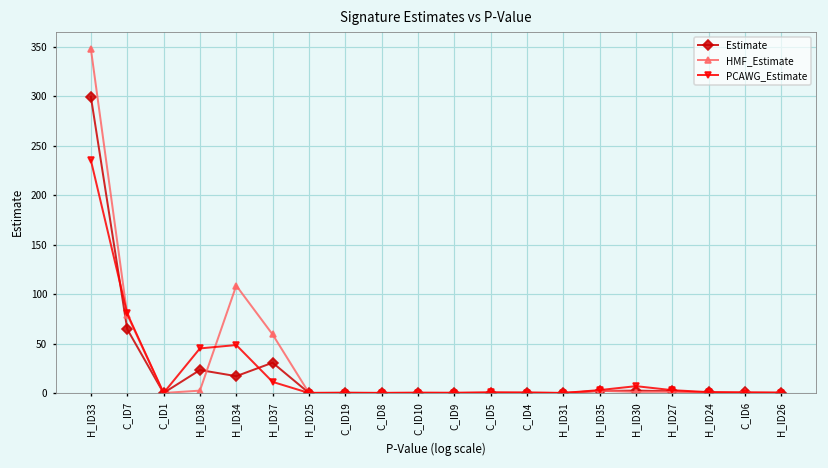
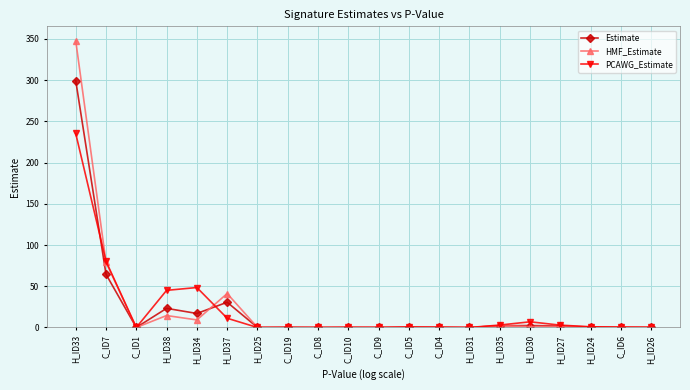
HMF_Estimate, H_ID38: 0 -> 10
HMF_Estimate, H_ID34: 110 -> 10
HMF_Estimate, H_ID37: 60 -> 40
